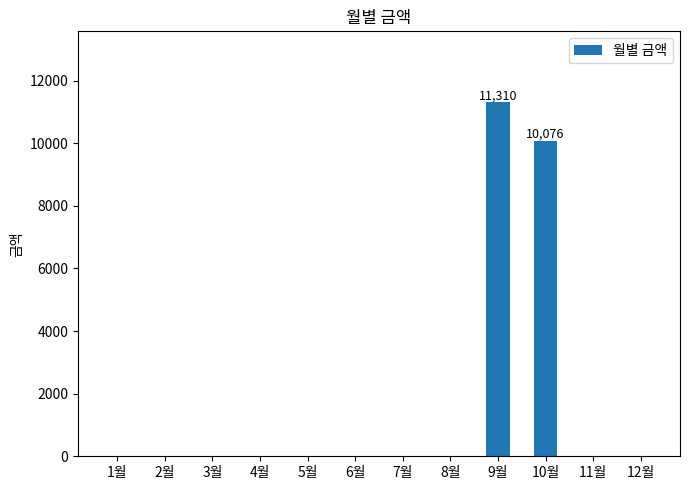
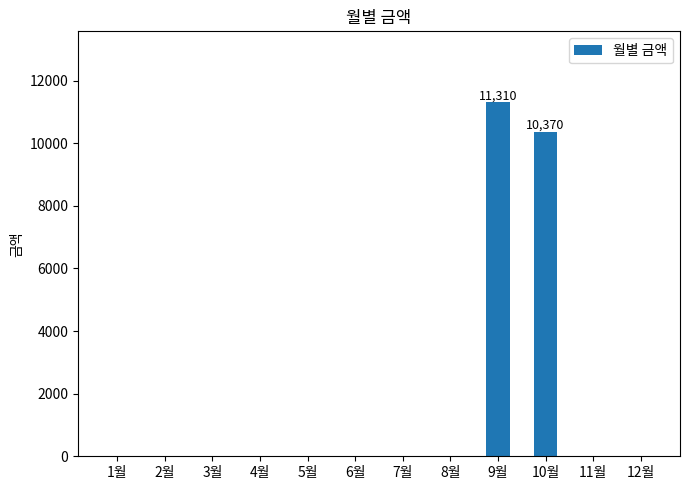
10월: 10,076 -> 10,370
